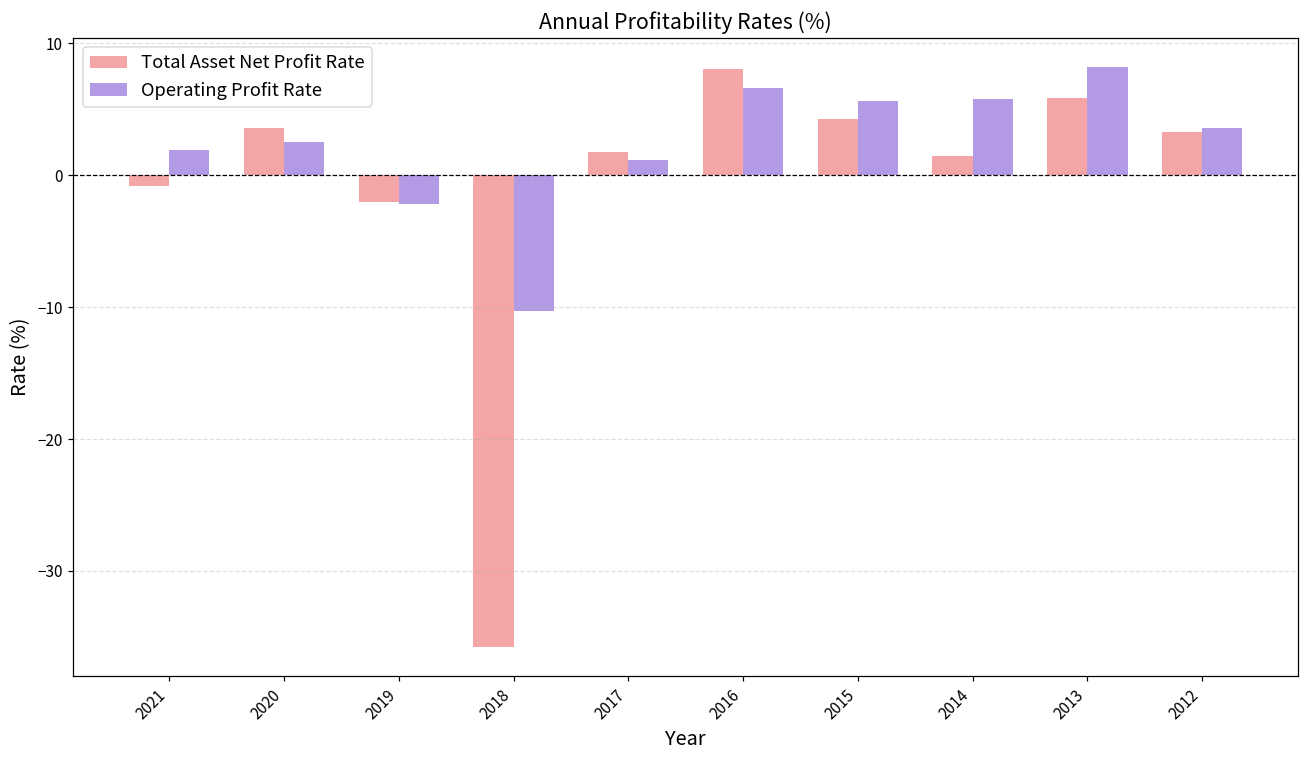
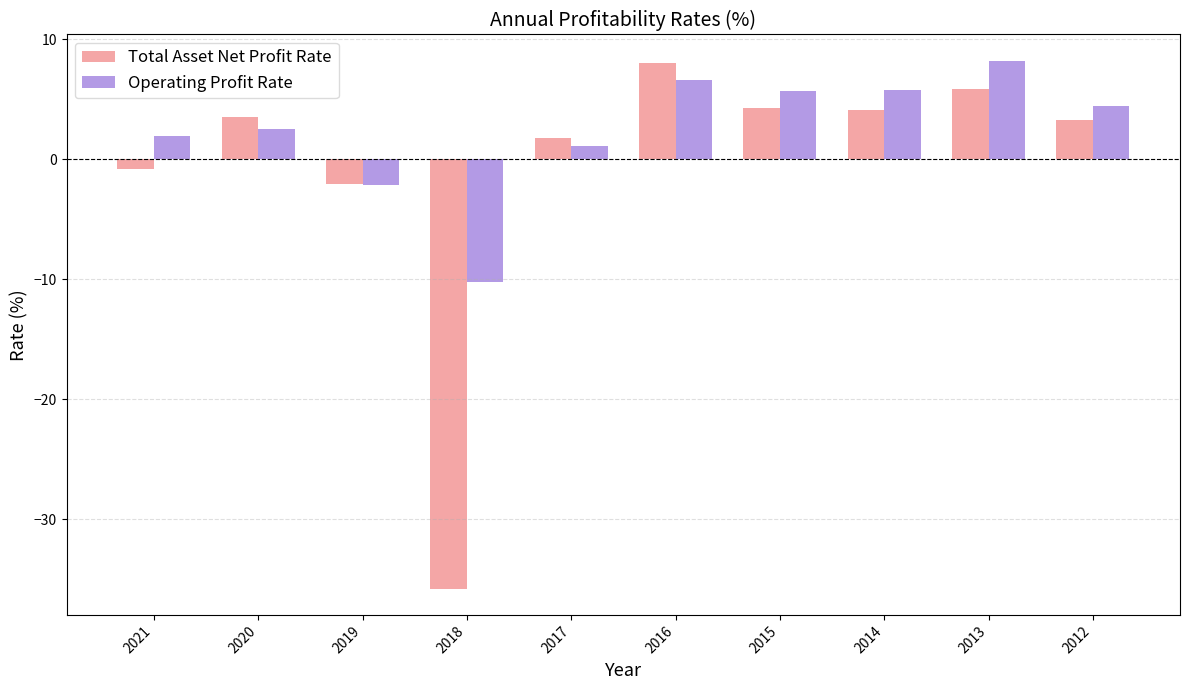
Total Asset Net Profit Rate, 2014: 1.5 -> 4.1
Operating Profit Rate, 2012: 3.6 -> 4.5
